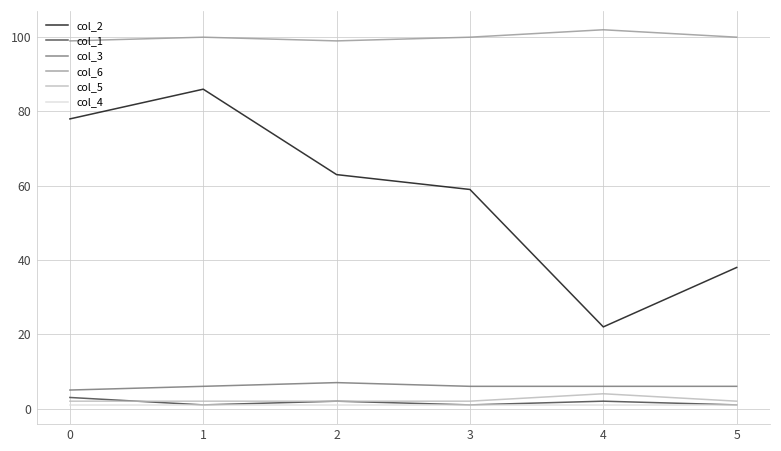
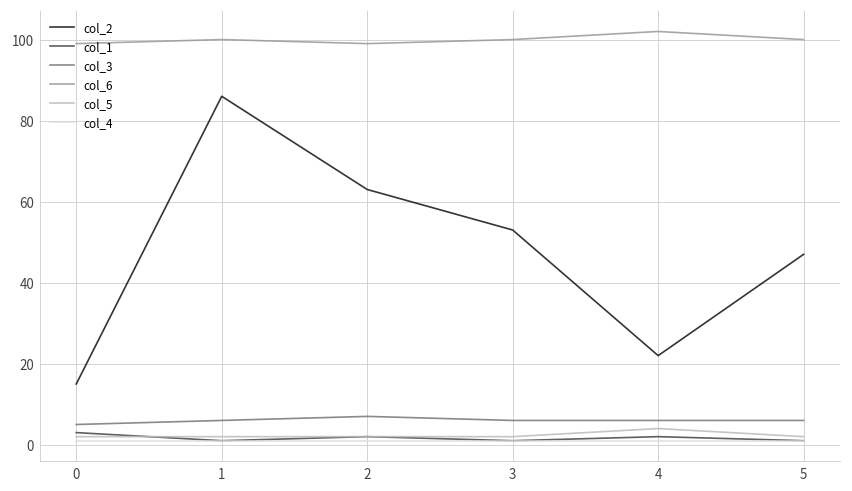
col_2, 0: 78 -> 15
col_2, 3: 59 -> 53
col_2, 5: 38 -> 47
